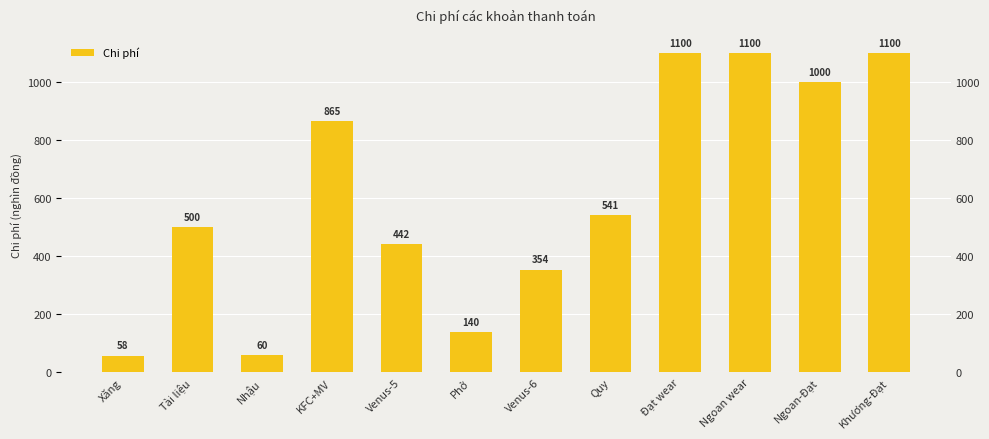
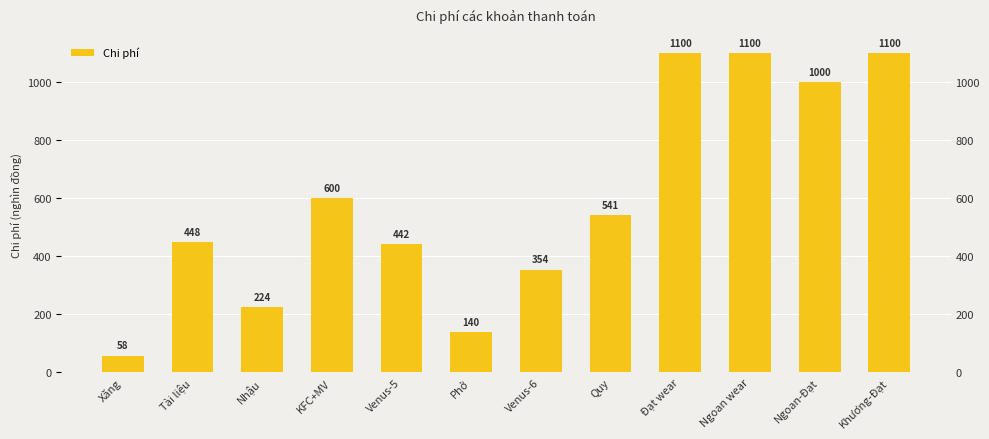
Tài liệu: 500 -> 448
Nhậu: 60 -> 224
KFC+MV: 865 -> 600
